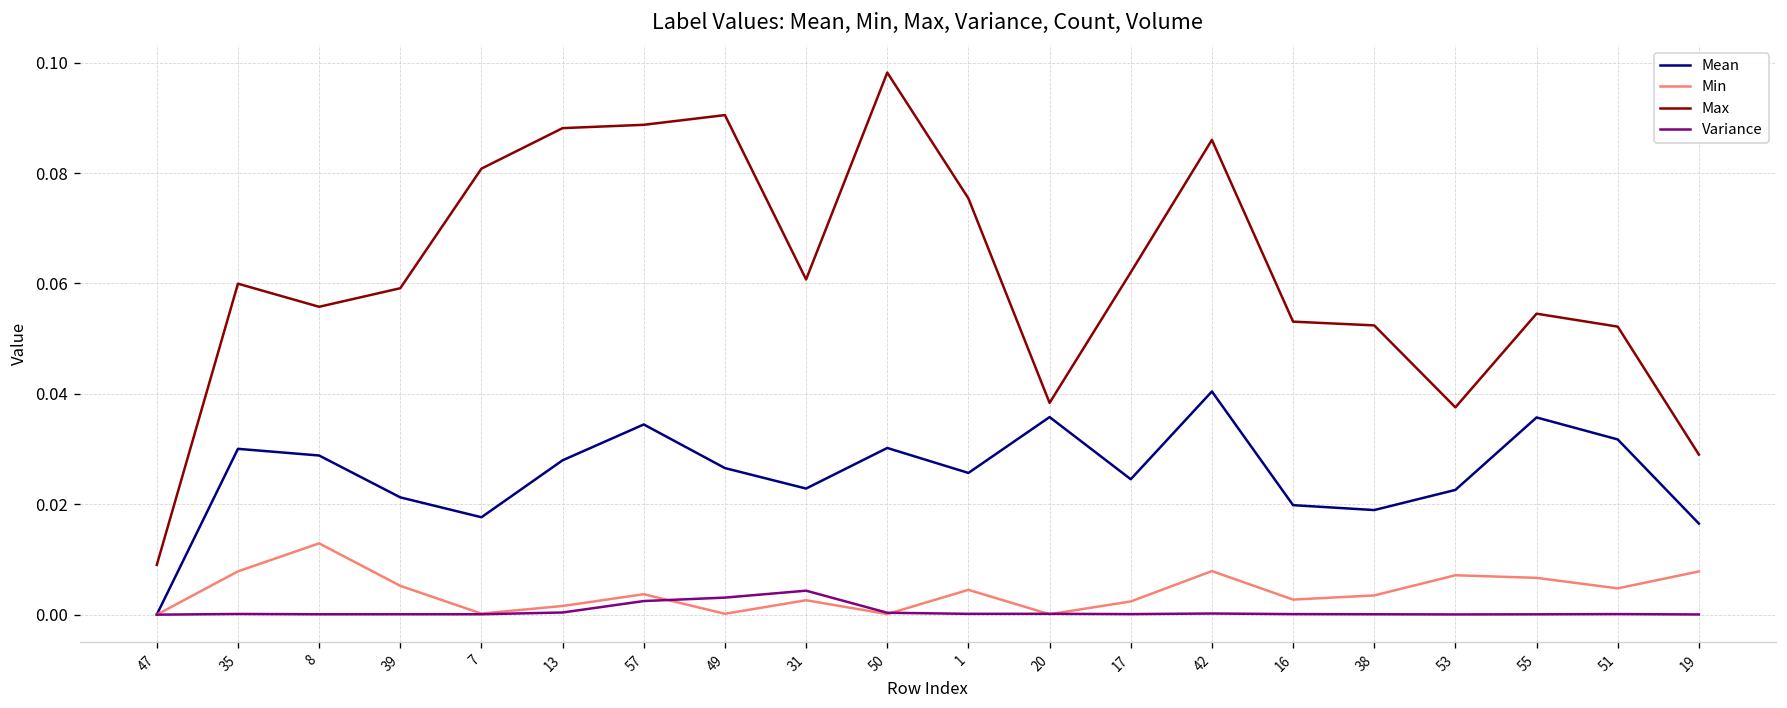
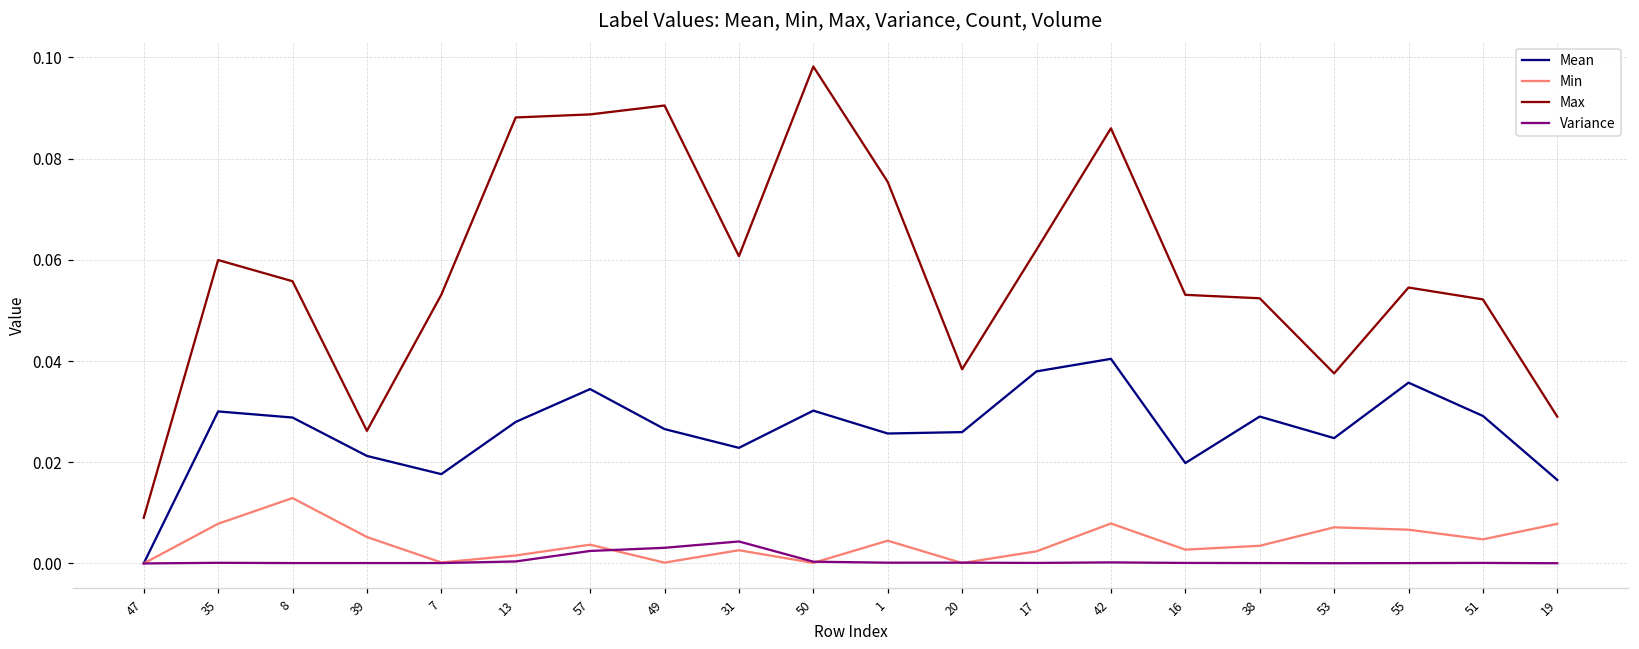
Max, 39: 0.059 -> 0.026
Max, 7: 0.081 -> 0.053
Mean, 20: 0.036 -> 0.026
Mean, 17: 0.025 -> 0.038
Mean, 38: 0.019 -> 0.029
Mean, 53: 0.023 -> 0.025
Mean, 51: 0.032 -> 0.029
